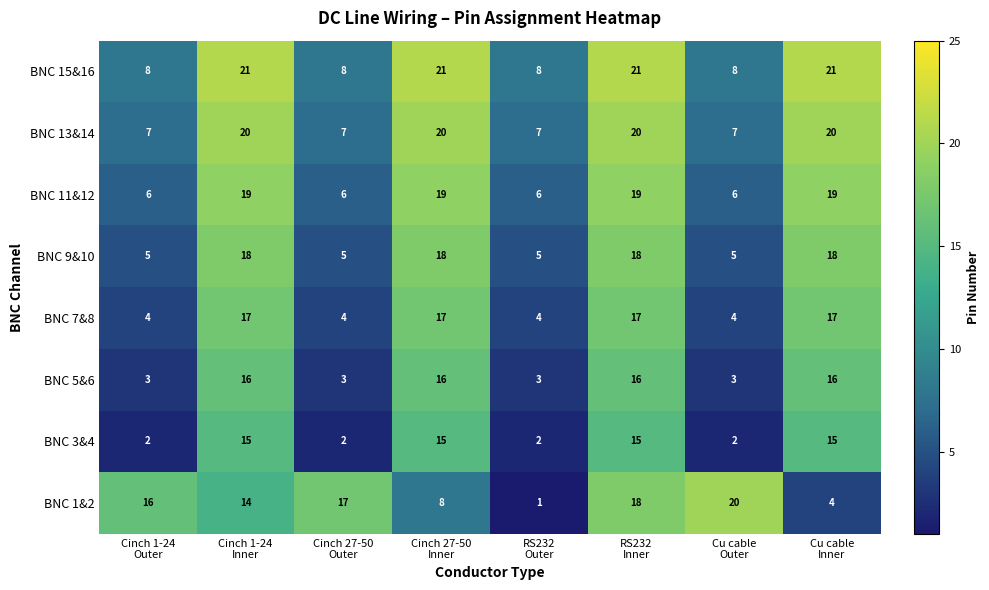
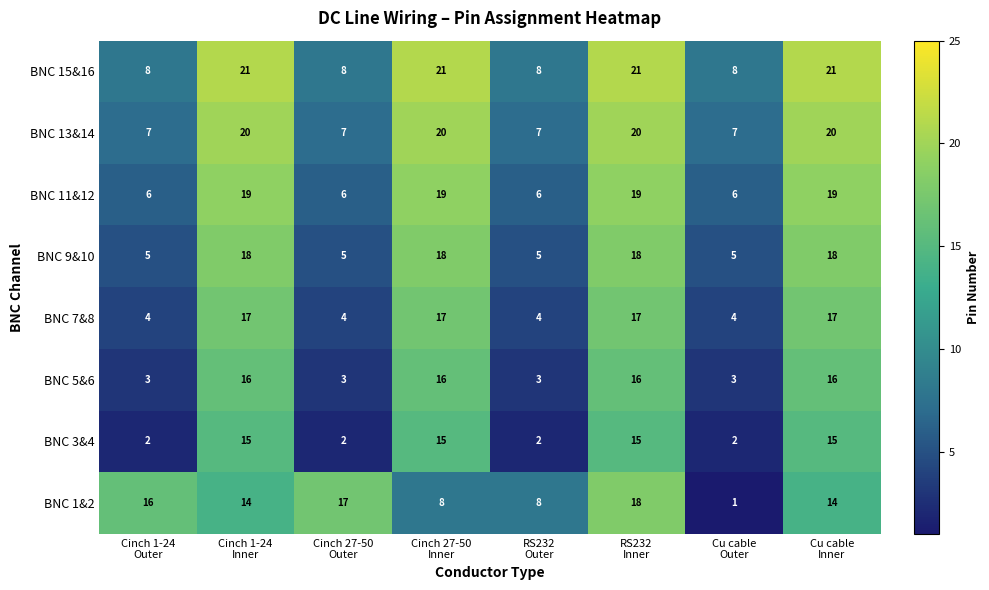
BNC 1&2, RS232 Outer: 1 -> 8
BNC 1&2, Cu cable Outer: 20 -> 1
BNC 1&2, Cu cable Inner: 4 -> 14
